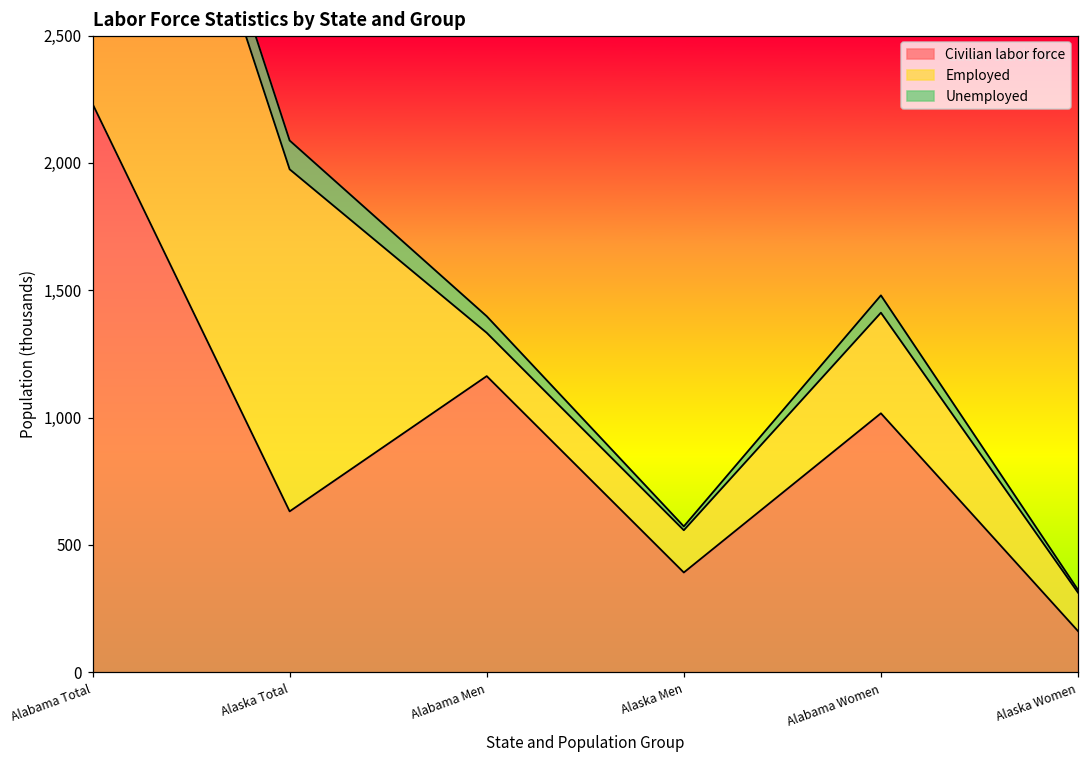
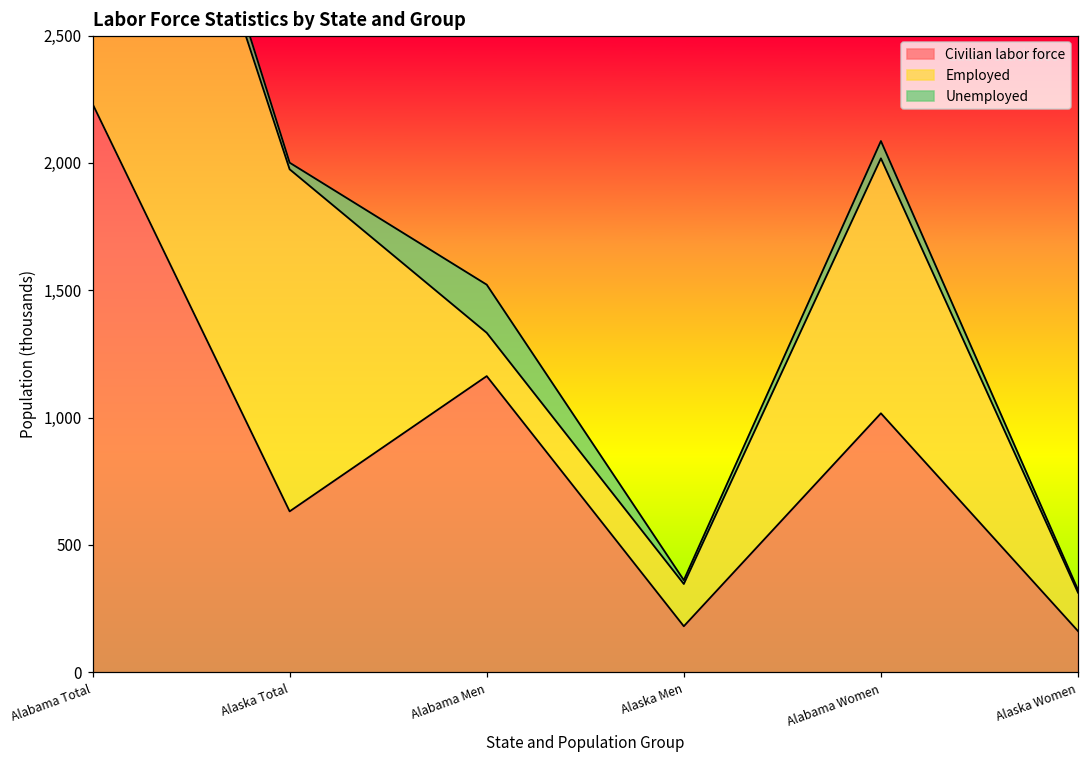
Unemployed, Alaska Total: 110 -> 30
Unemployed, Alabama Men: 70 -> 190
Civilian labor force, Alaska Men: 390 -> 180
Employed, Alabama Women: 400 -> 1,000
